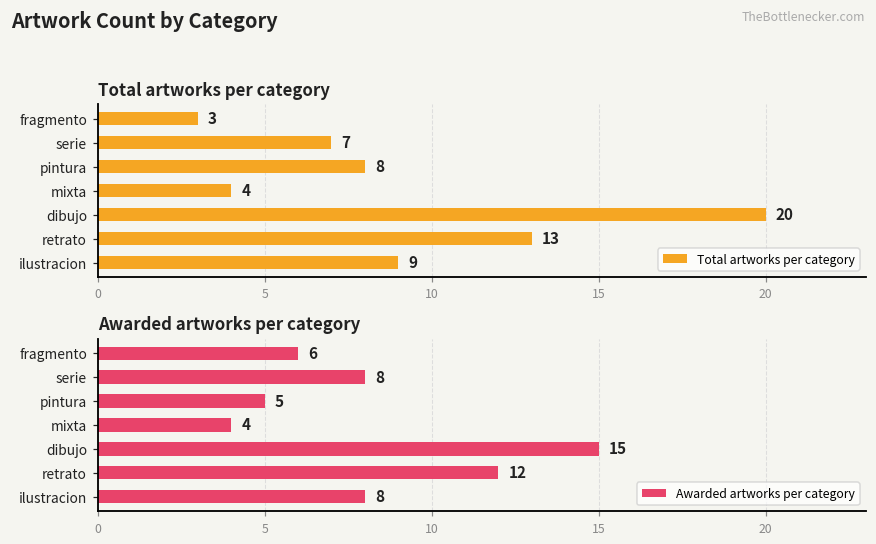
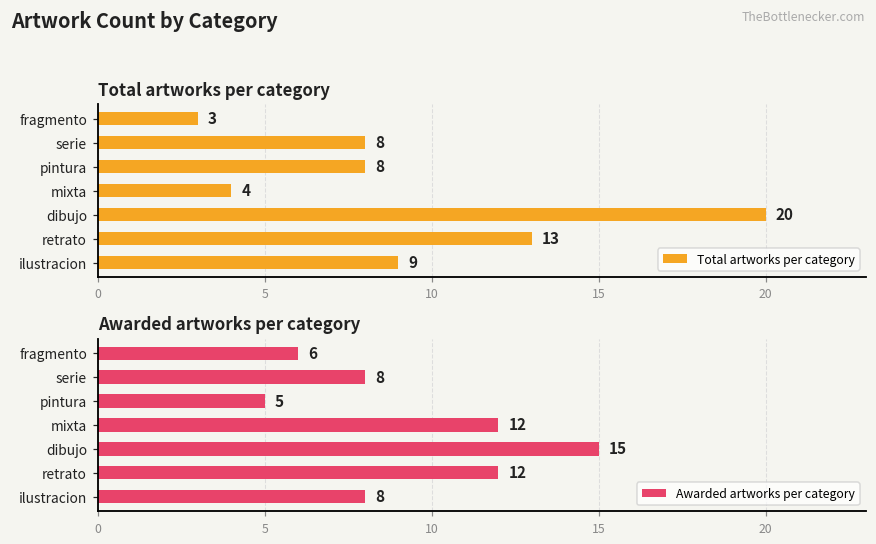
Total artworks per category, serie: 7 -> 8
Awarded artworks per category, mixta: 4 -> 12
